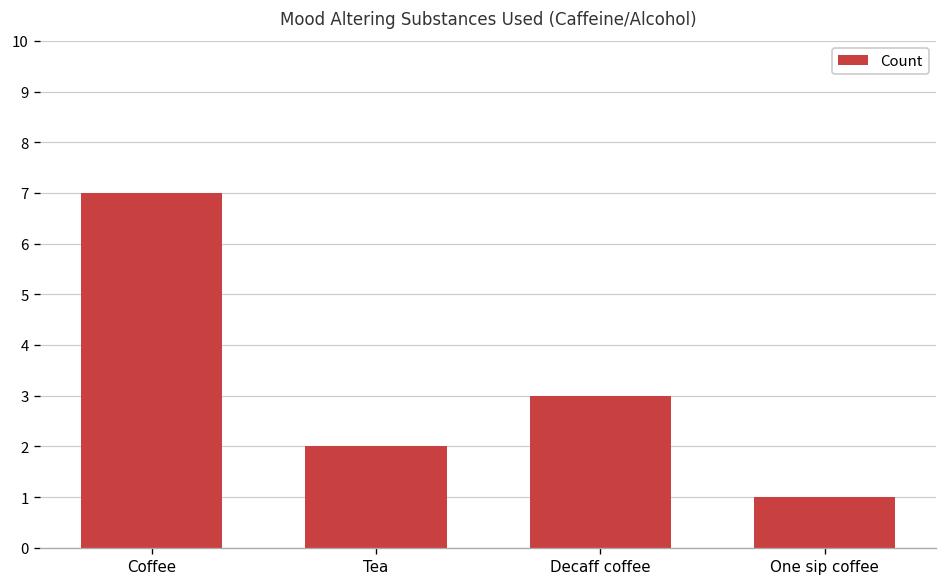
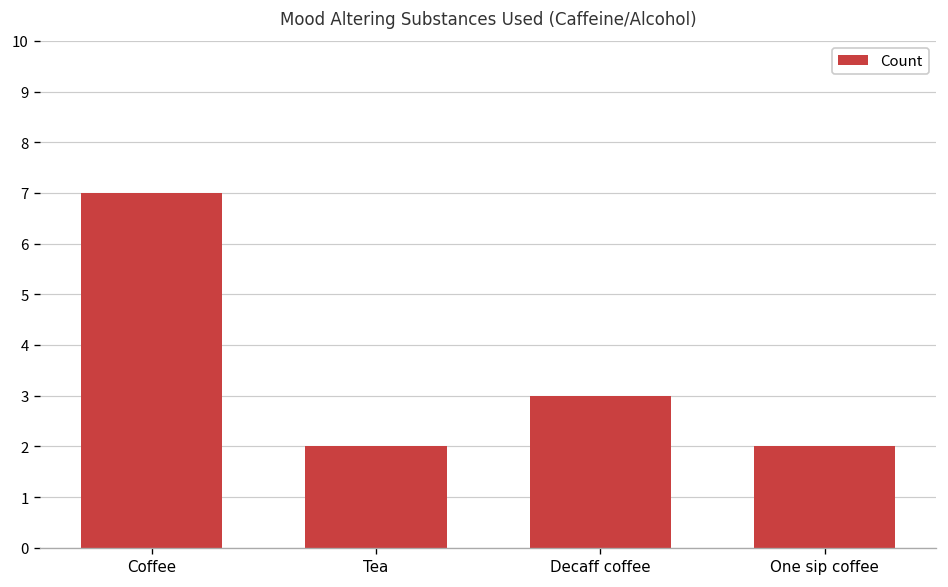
One sip coffee: 1 -> 2
